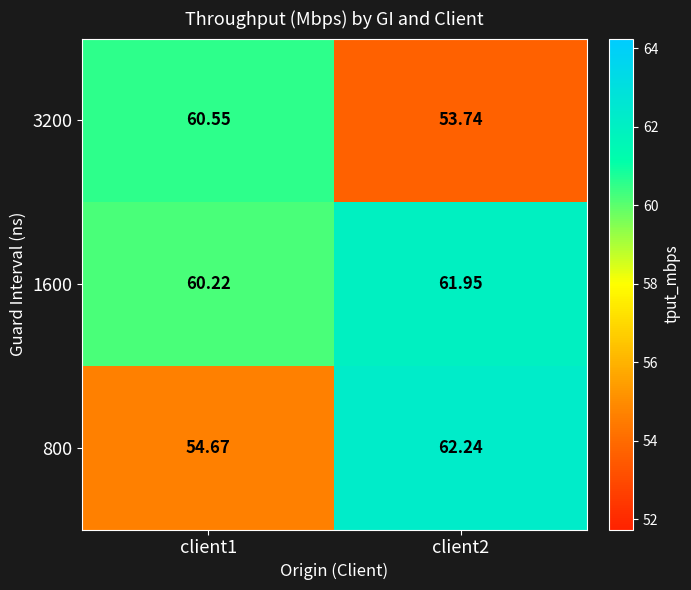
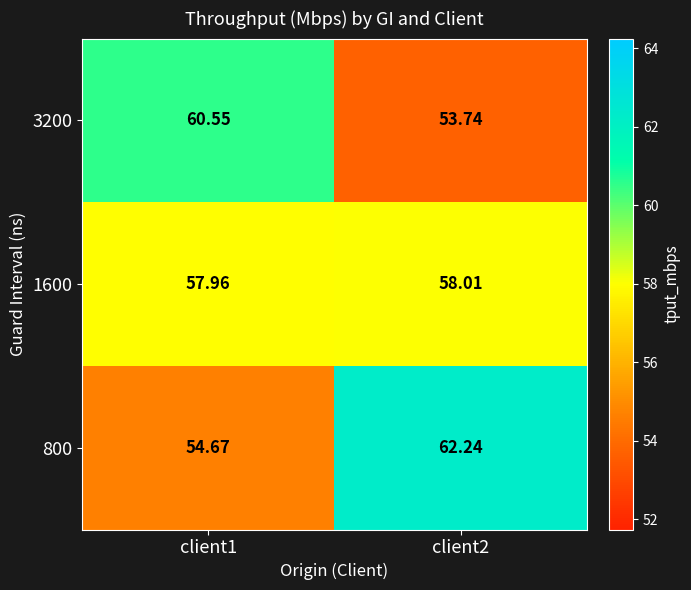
1600, client1: 60.22 -> 57.96
1600, client2: 61.95 -> 58.01
